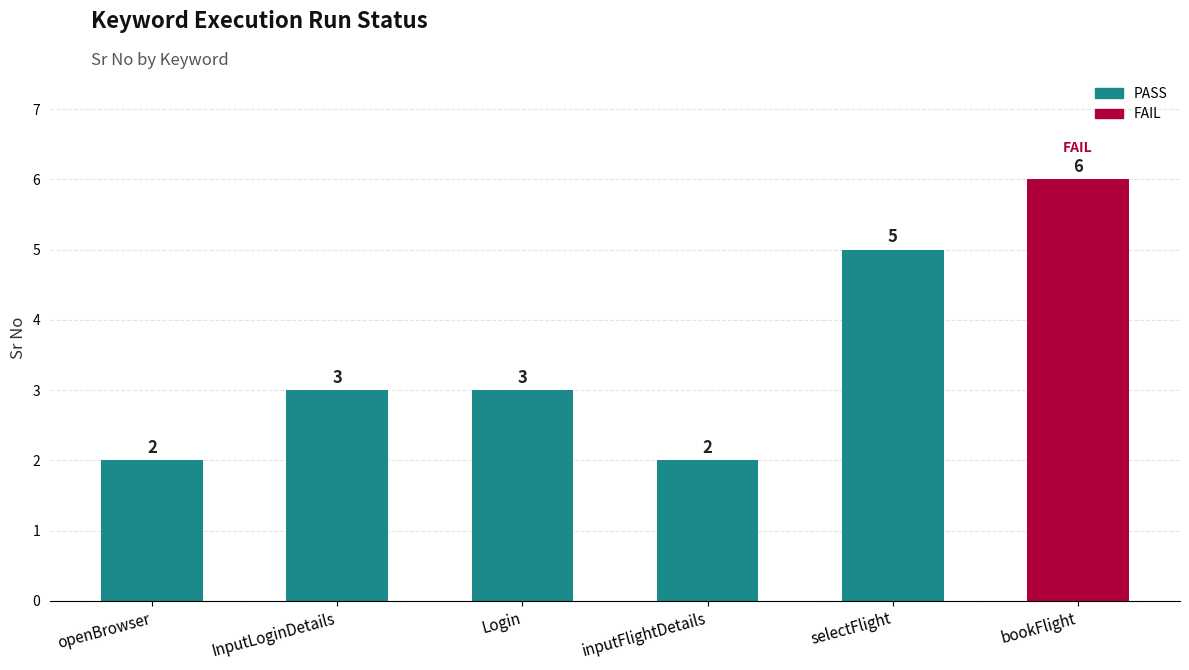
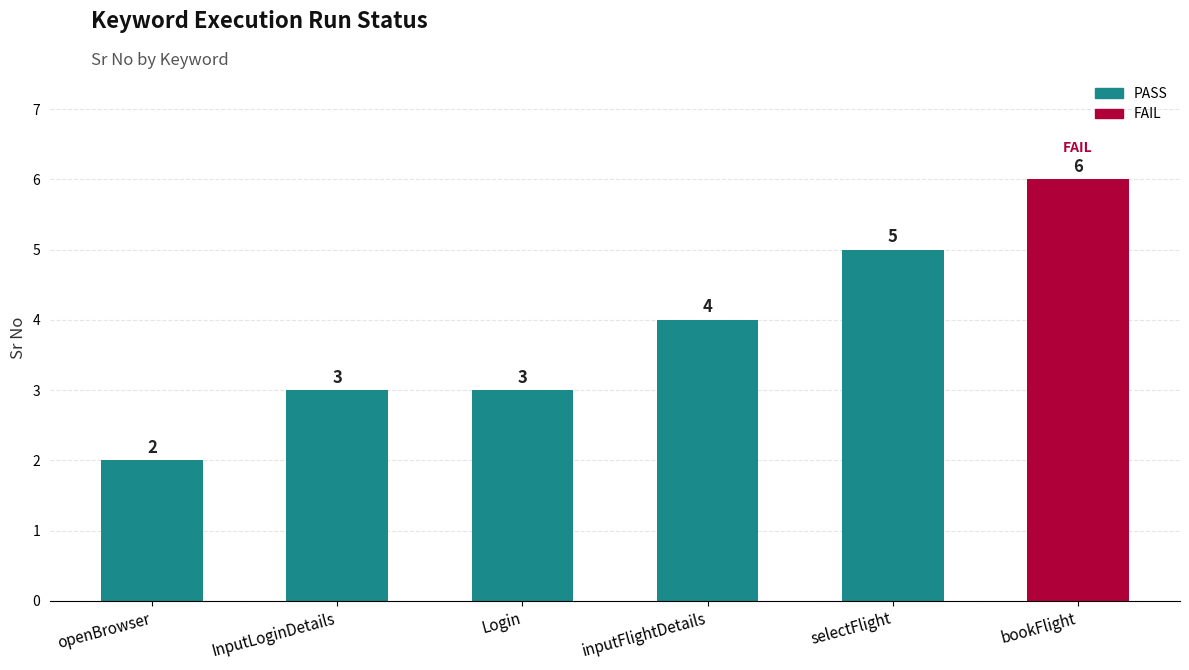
inputFlightDetails: 2 -> 4
